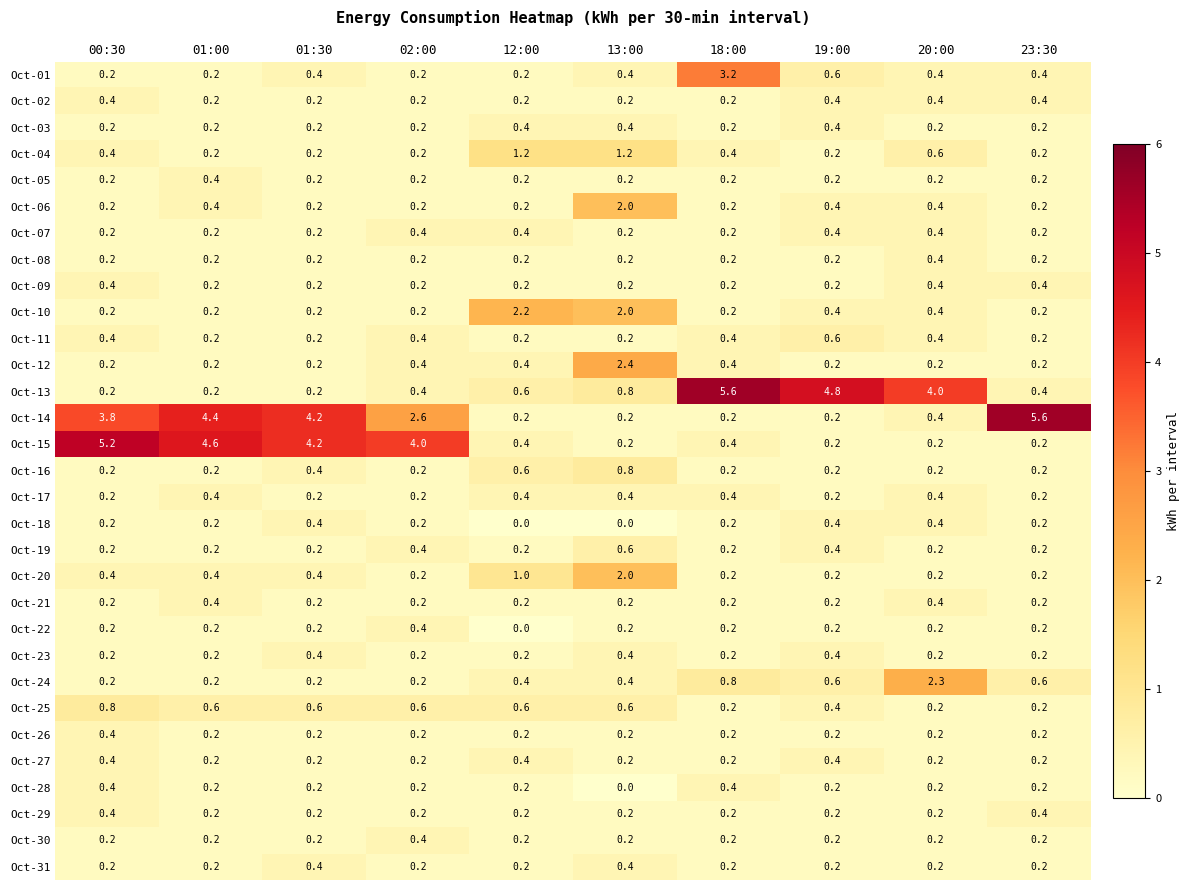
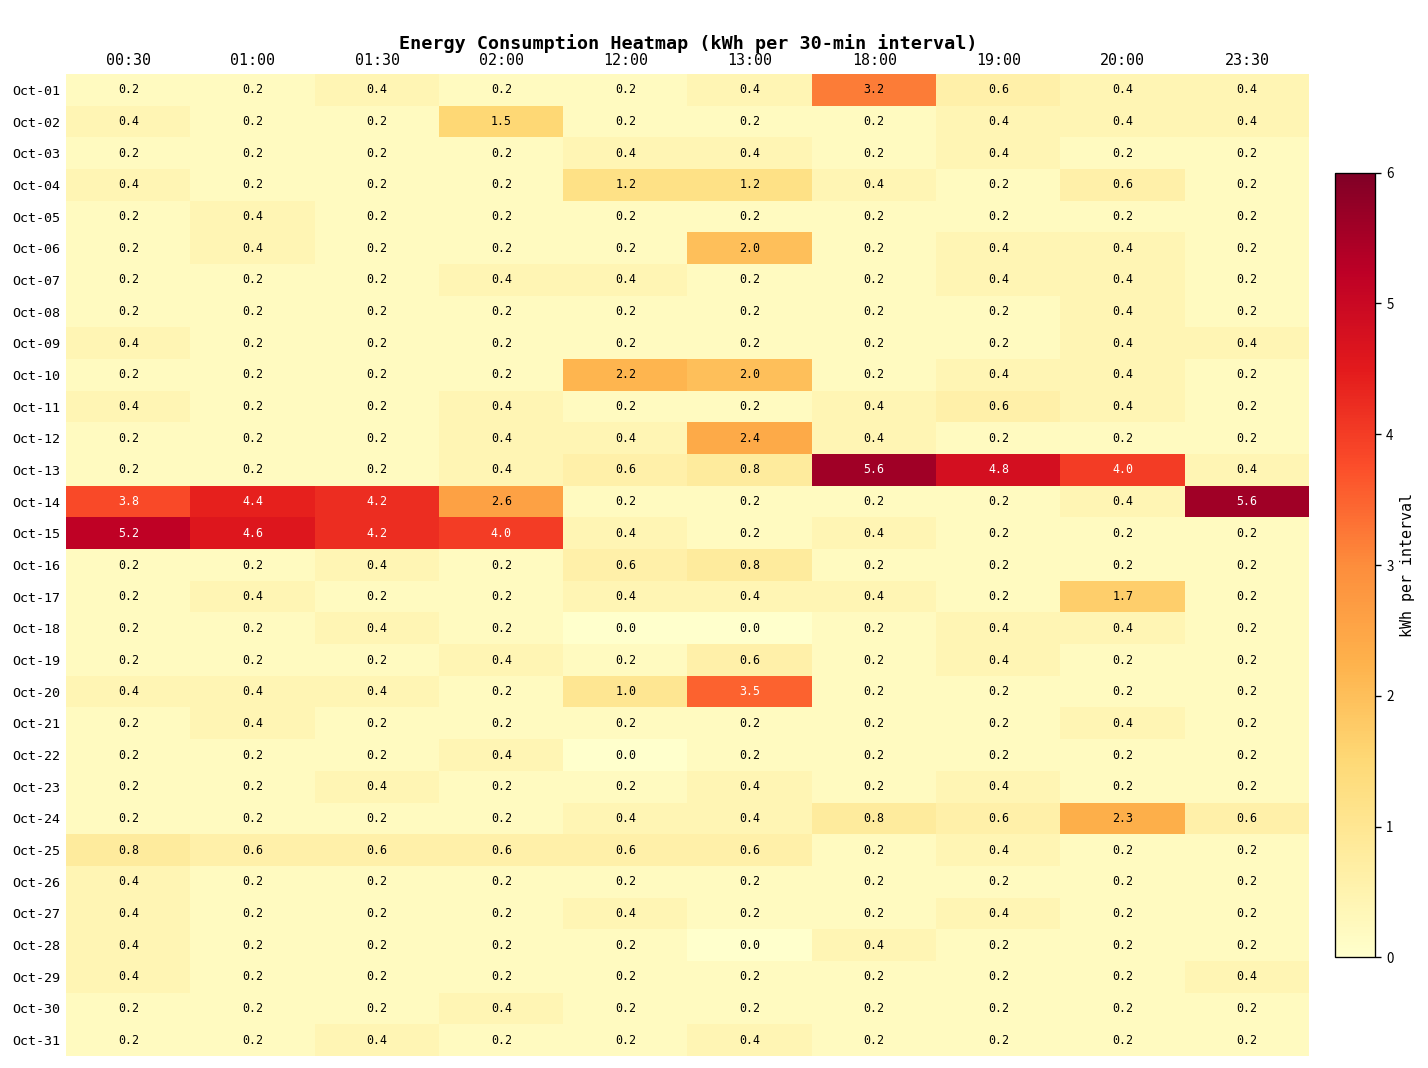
Oct-02, 02:00: 0.2 -> 1.5
Oct-17, 20:00: 0.4 -> 1.7
Oct-20, 13:00: 2.0 -> 3.5
